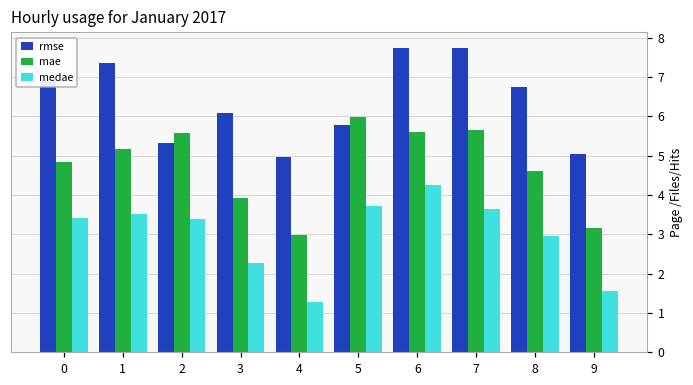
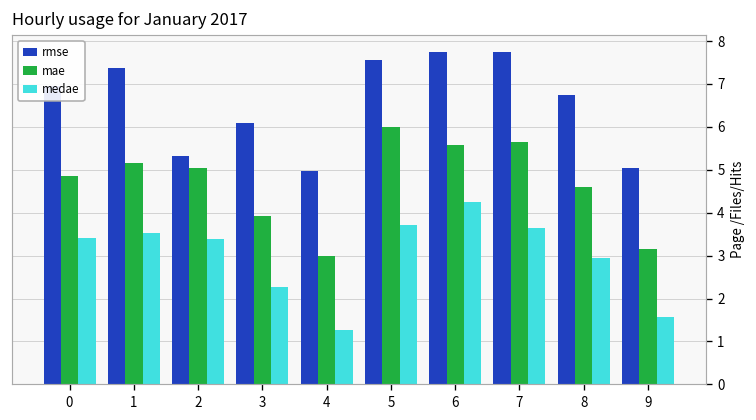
mae, 2: 5.6 -> 5.0
rmse, 5: 5.8 -> 7.6
